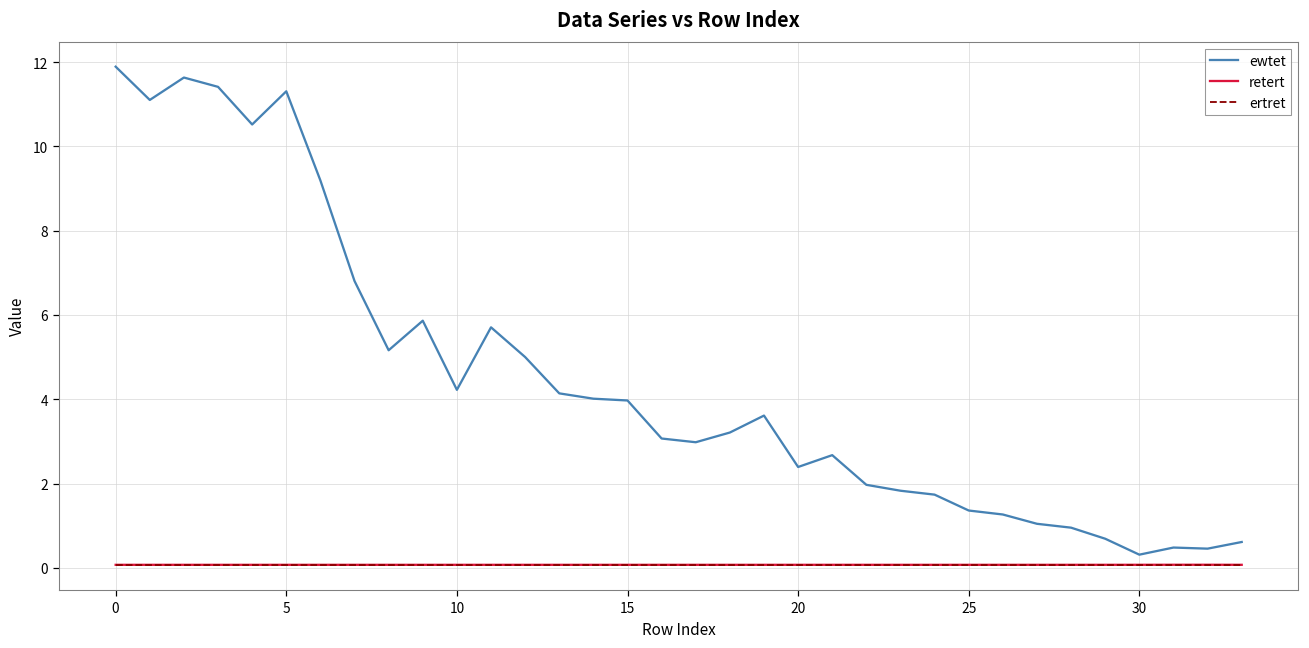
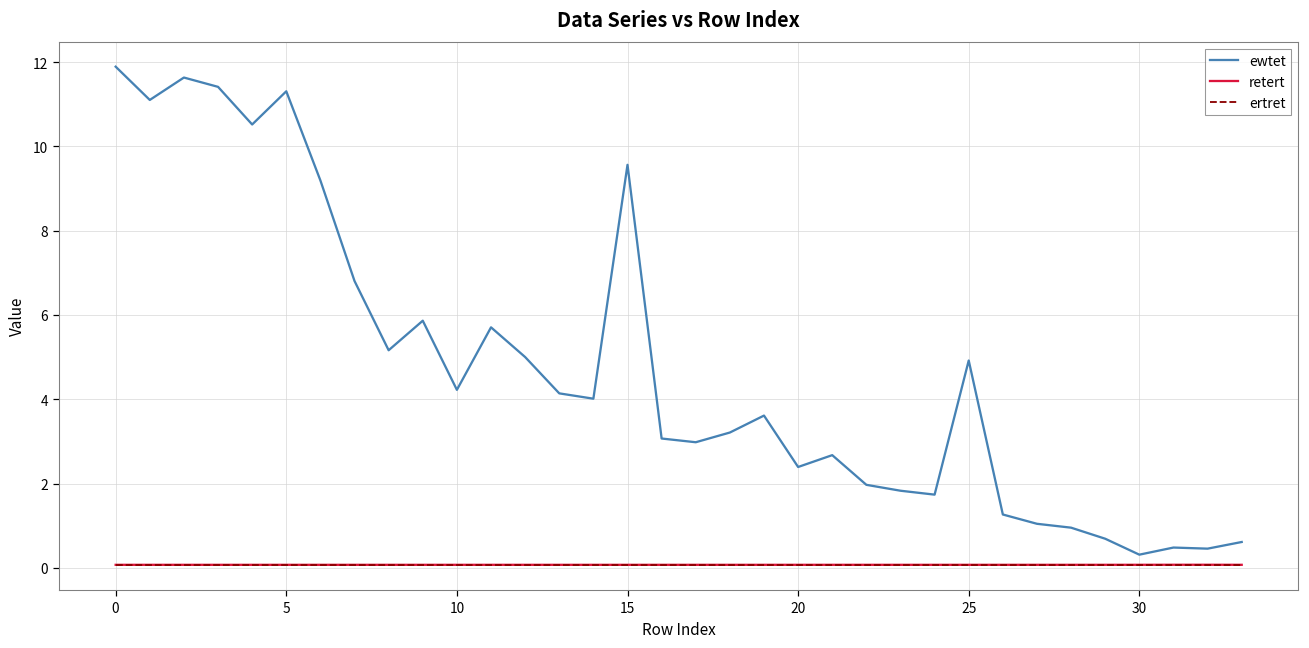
ewtet, 15: 4.0 -> 9.6
ewtet, 25: 1.4 -> 4.9
